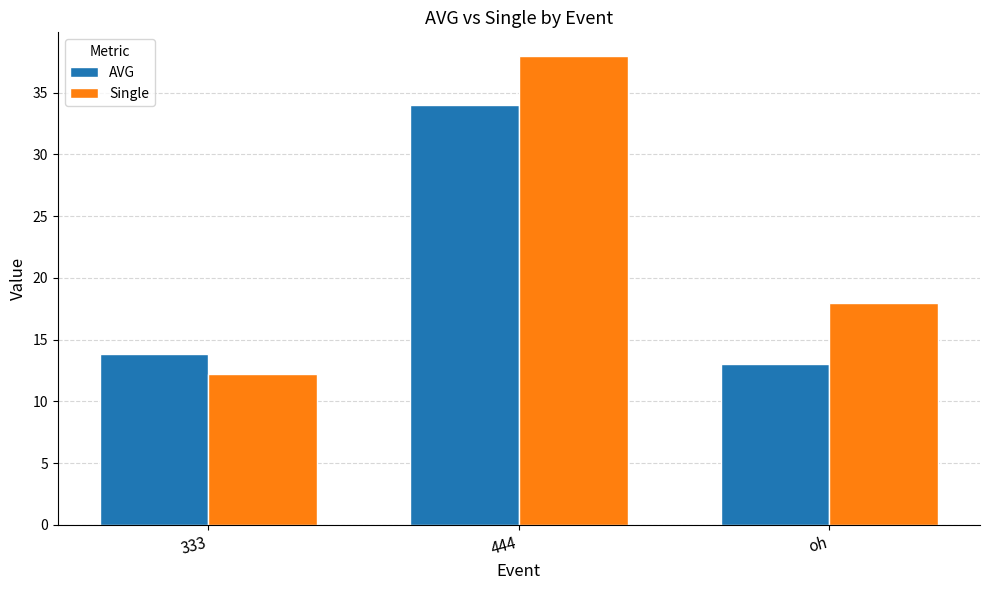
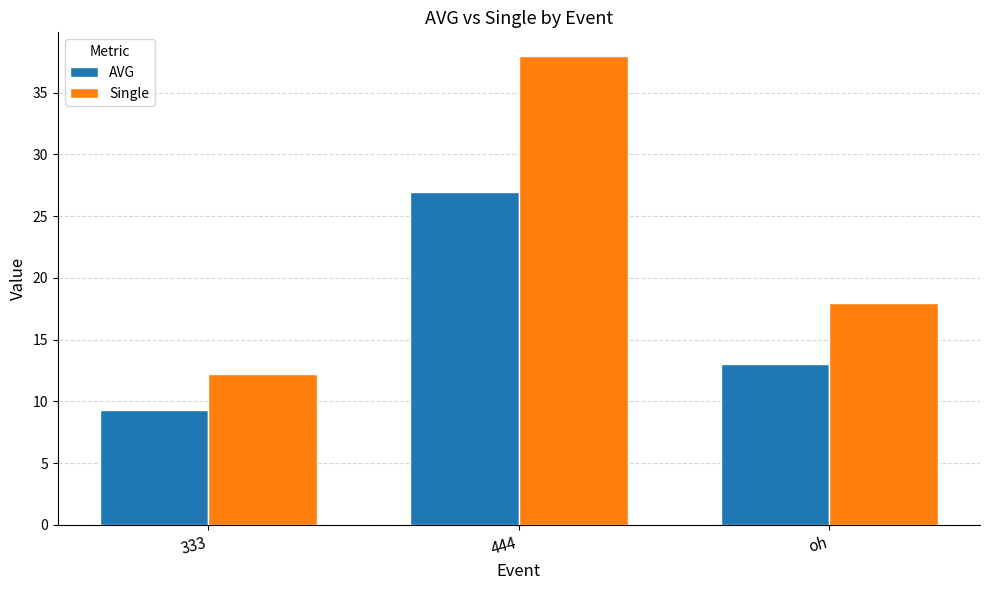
AVG, 333: 13.8 -> 9.3
AVG, 444: 34 -> 27
